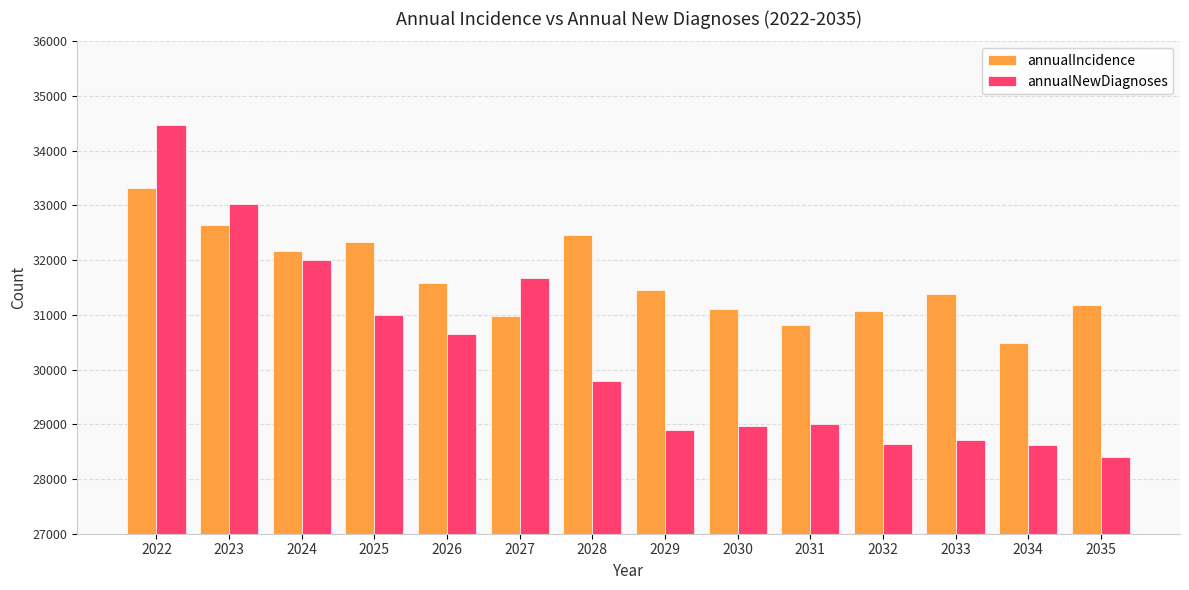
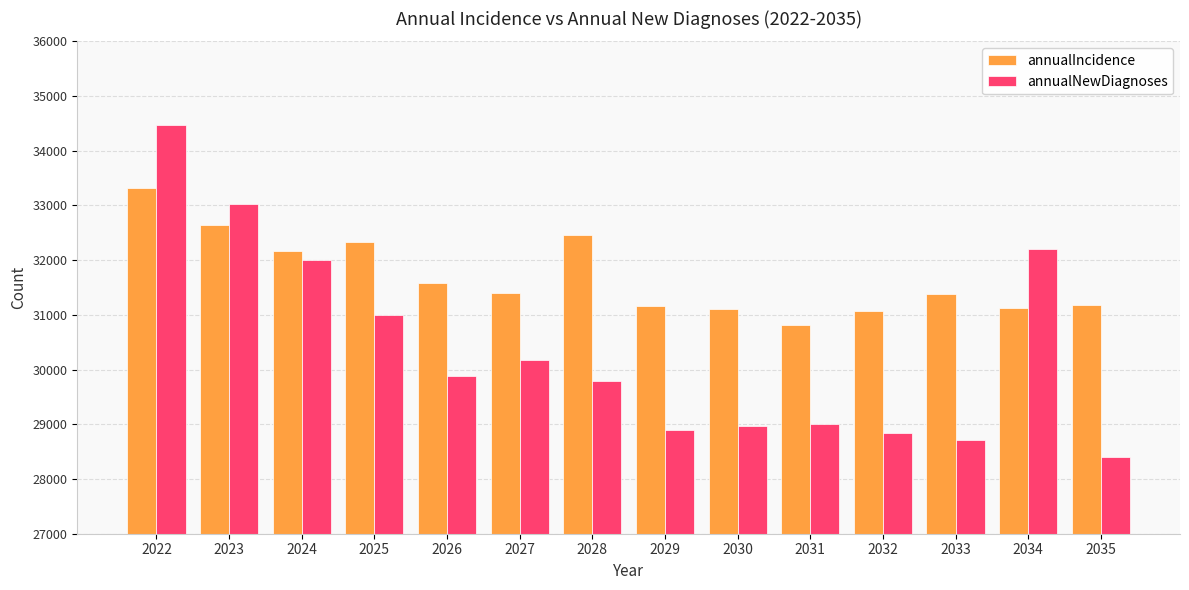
annualNewDiagnoses, 2026: 30700 -> 29900
annualIncidence, 2027: 31000 -> 31400
annualNewDiagnoses, 2027: 31700 -> 30200
annualIncidence, 2029: 31500 -> 31200
annualNewDiagnoses, 2032: 28600 -> 28800
annualIncidence, 2034: 30500 -> 31100
annualNewDiagnoses, 2034: 28600 -> 32200
